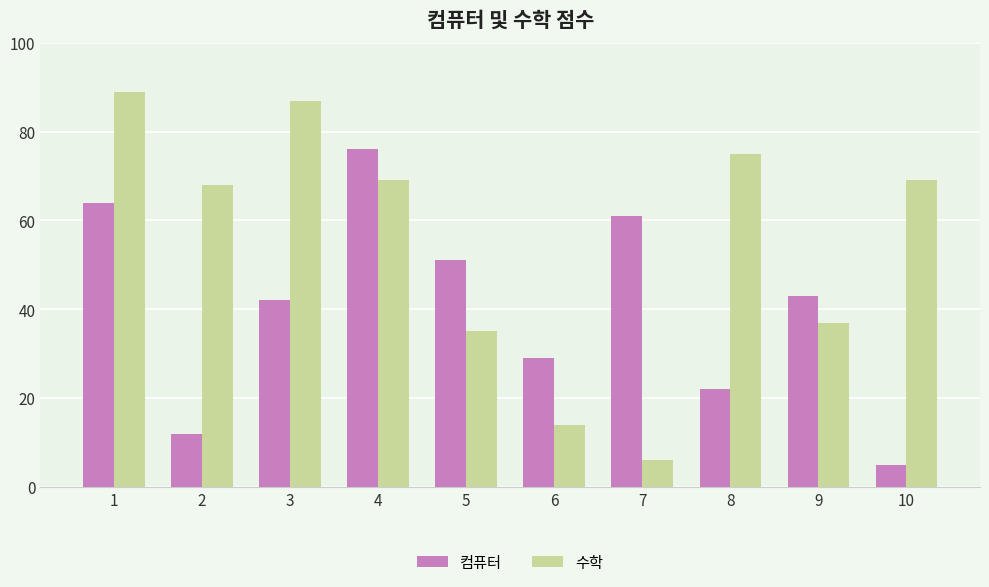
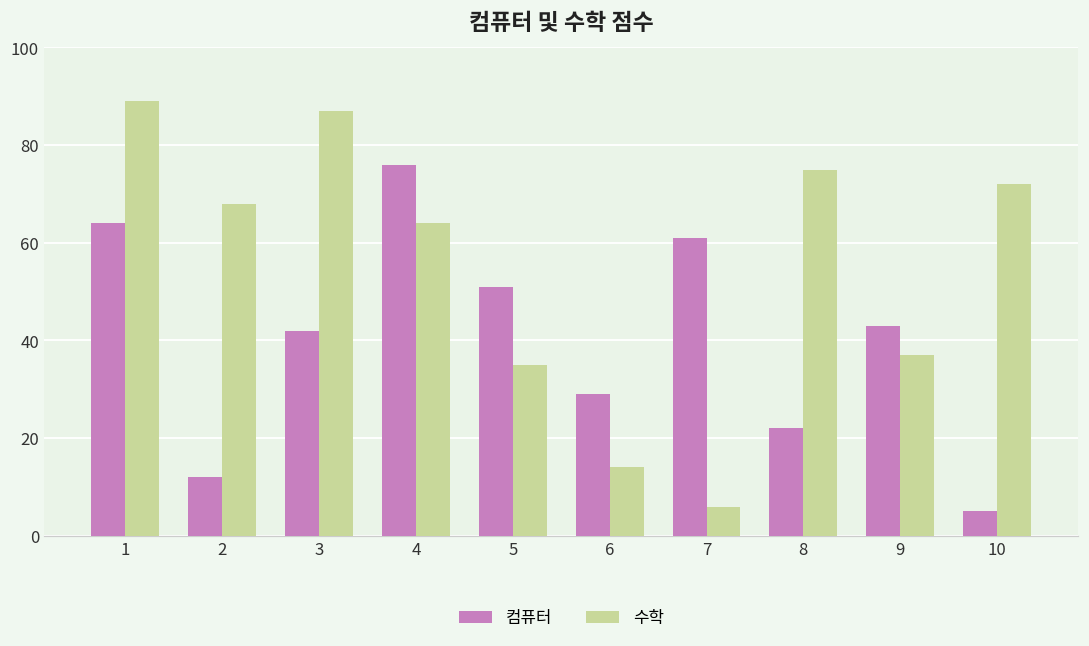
수학, 4: 69 -> 64
수학, 10: 69 -> 72
